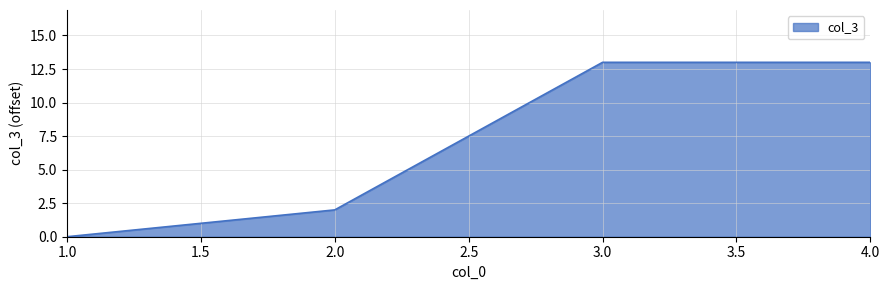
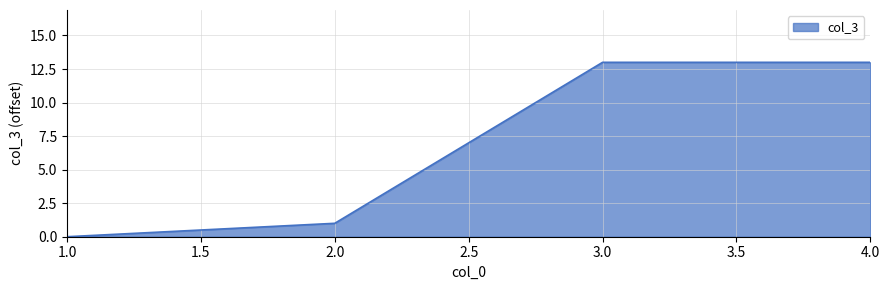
2.0: 2.0 -> 1.0
